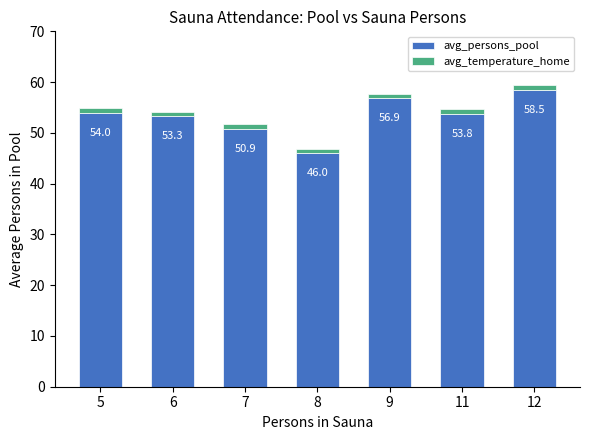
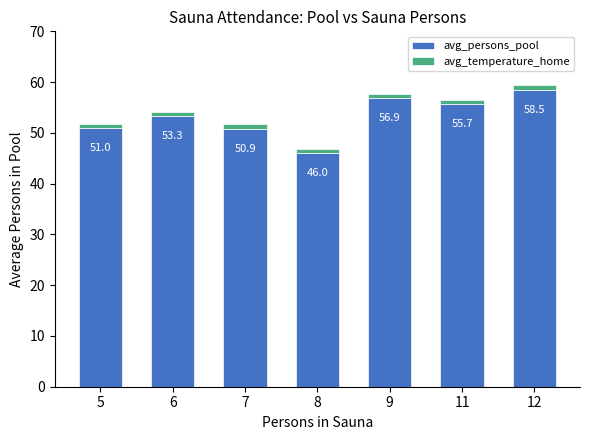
avg_persons_pool, 5: 54.0 -> 51.0
avg_persons_pool, 11: 53.8 -> 55.7
